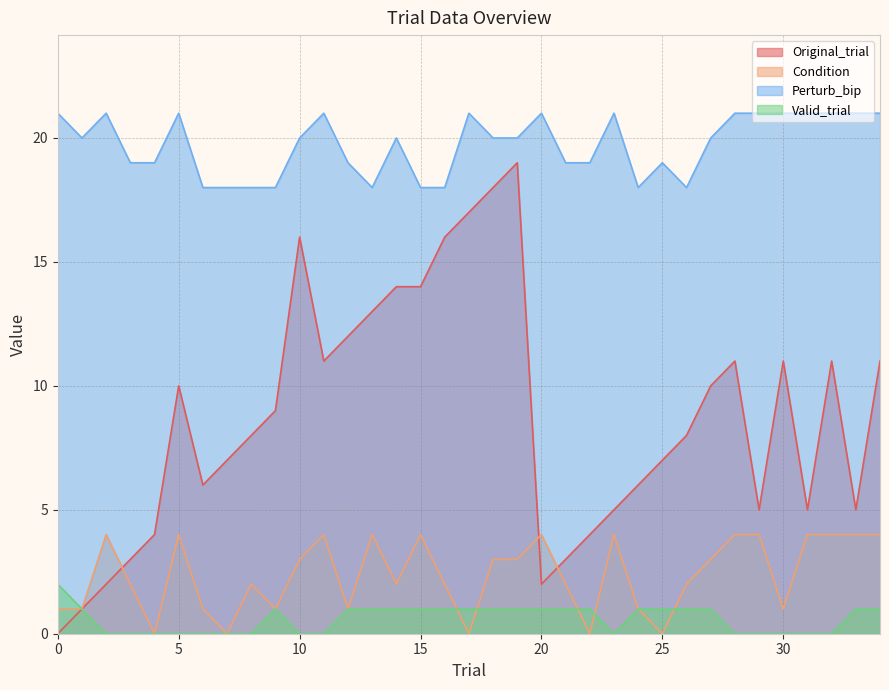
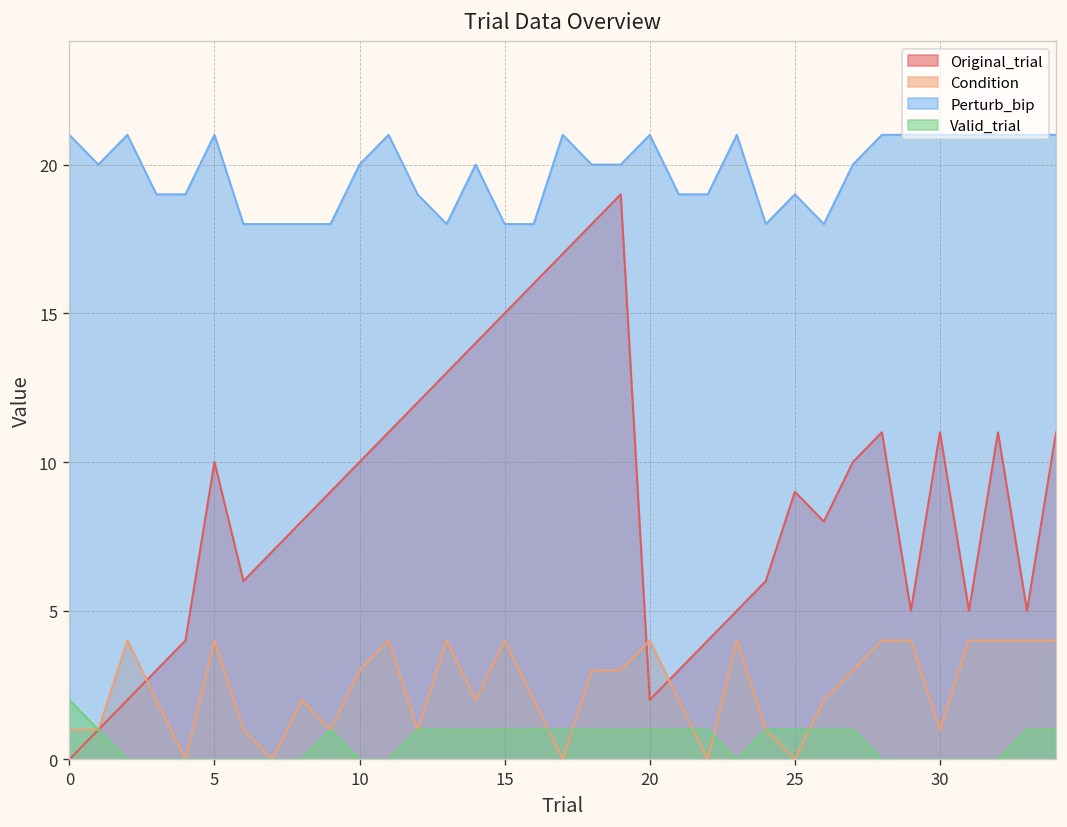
Original_trial, 10: 16 -> 10
Original_trial, 15: 14 -> 15
Original_trial, 25: 7 -> 9
